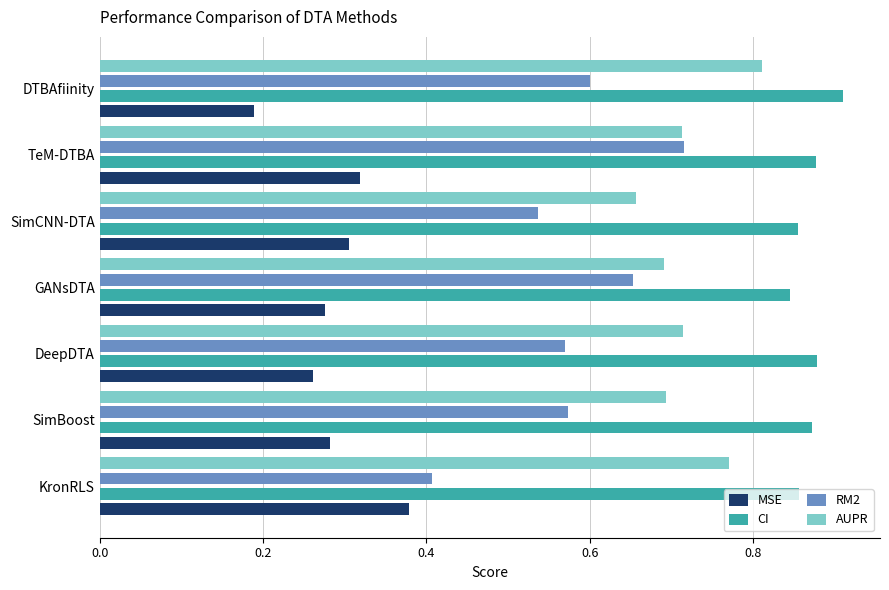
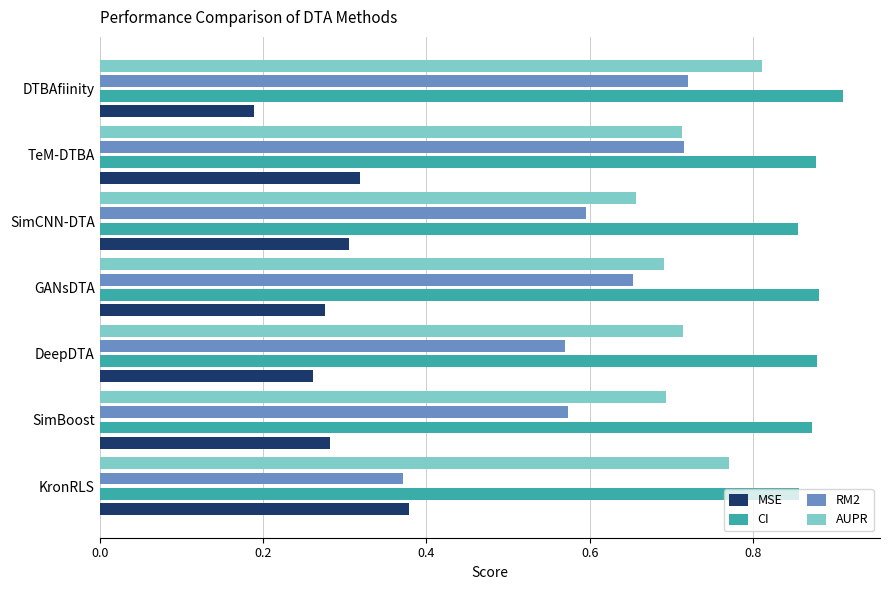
RM2, DTBAfiinity: 0.60 -> 0.72
RM2, SimCNN-DTA: 0.54 -> 0.60
CI, GANsDTA: 0.85 -> 0.88
RM2, KronRLS: 0.41 -> 0.37
